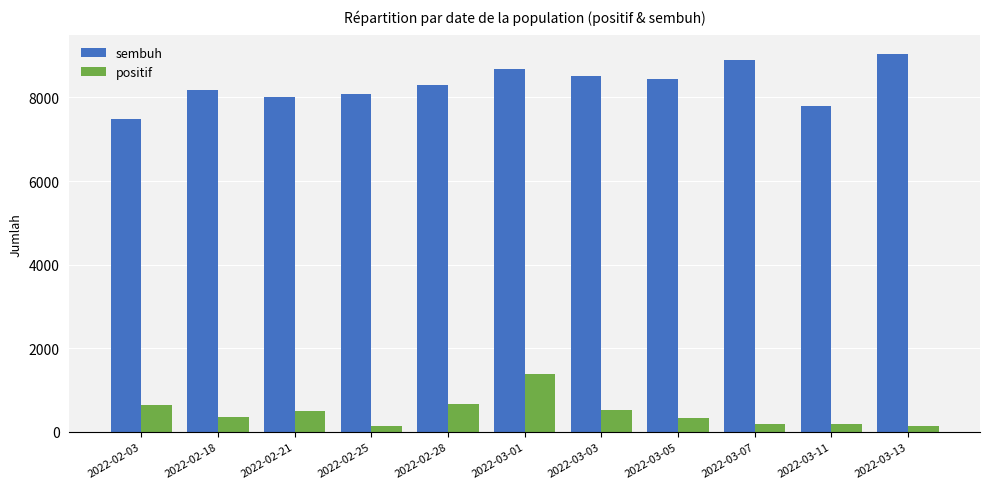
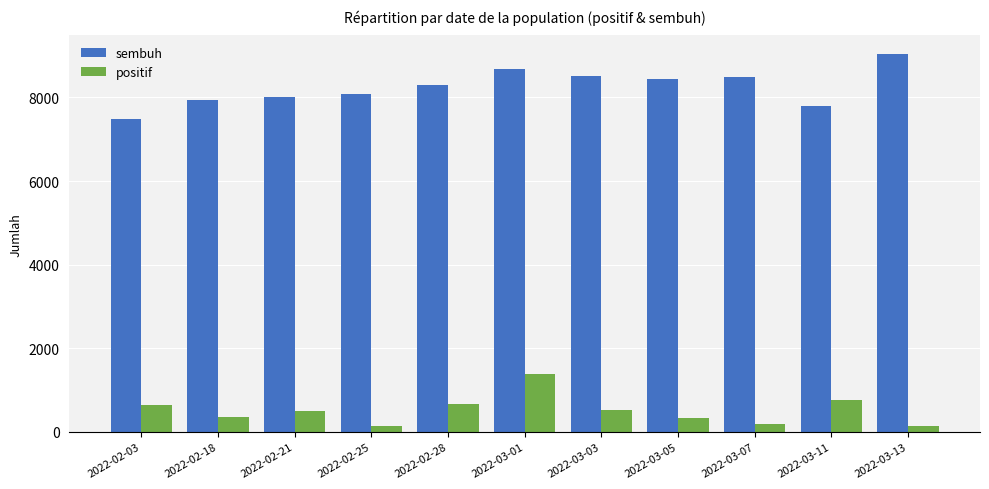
sembuh, 2022-02-18: 8200 -> 7900
sembuh, 2022-03-07: 8900 -> 8500
positif, 2022-03-11: 200 -> 800
